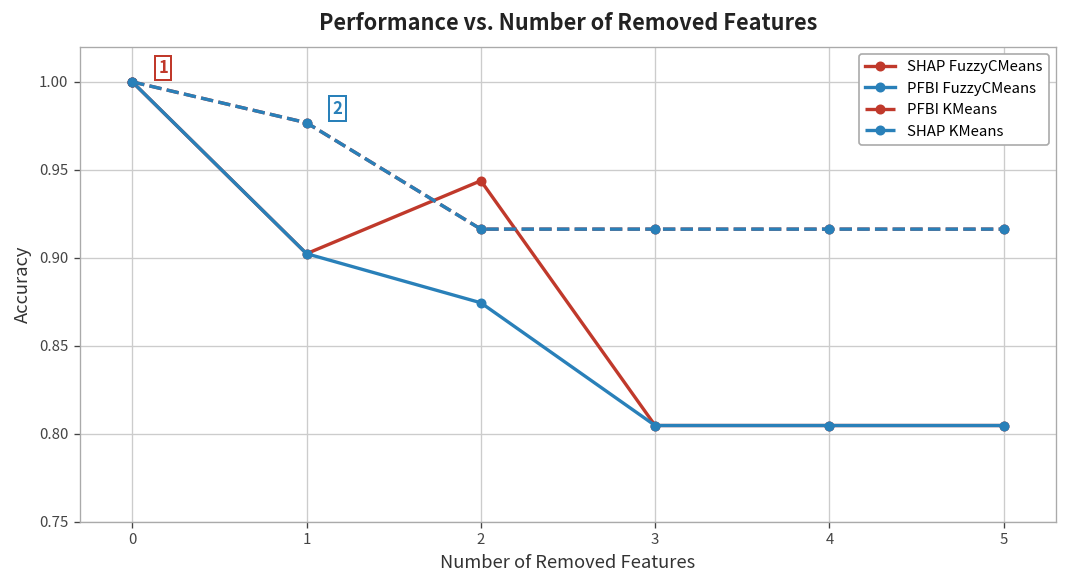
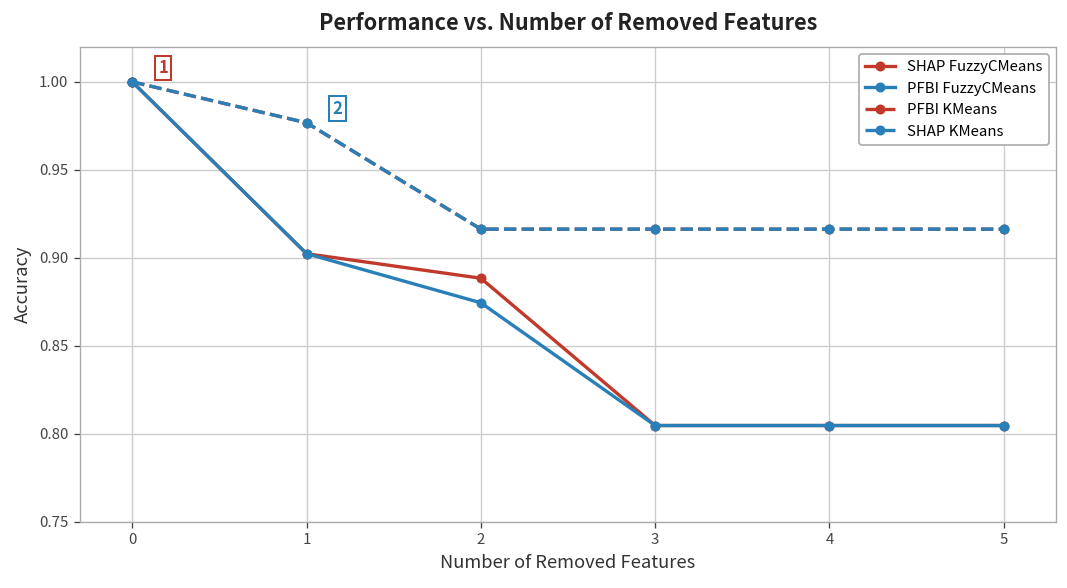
SHAP FuzzyCMeans, 2: 0.944 -> 0.888
